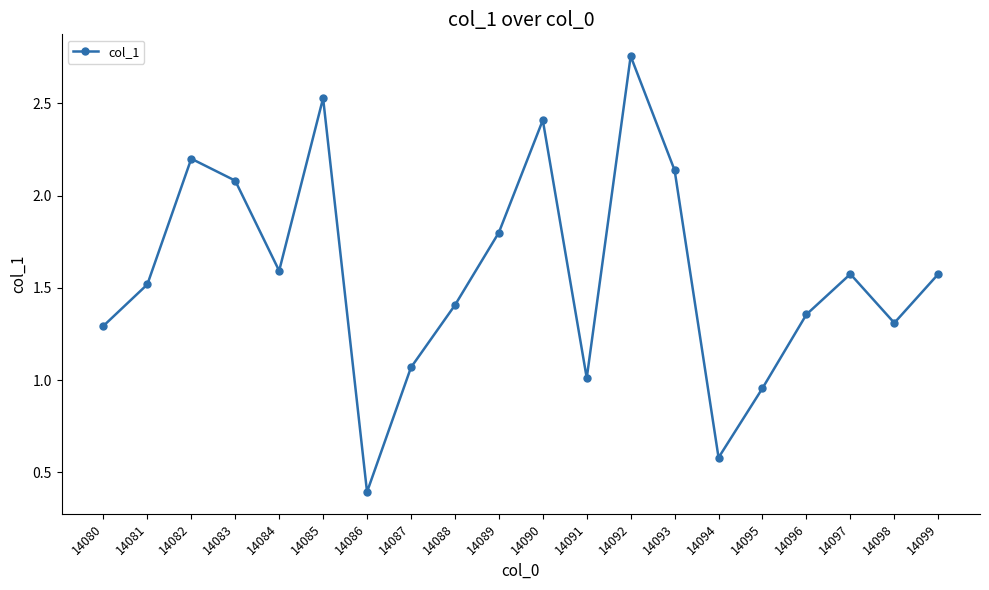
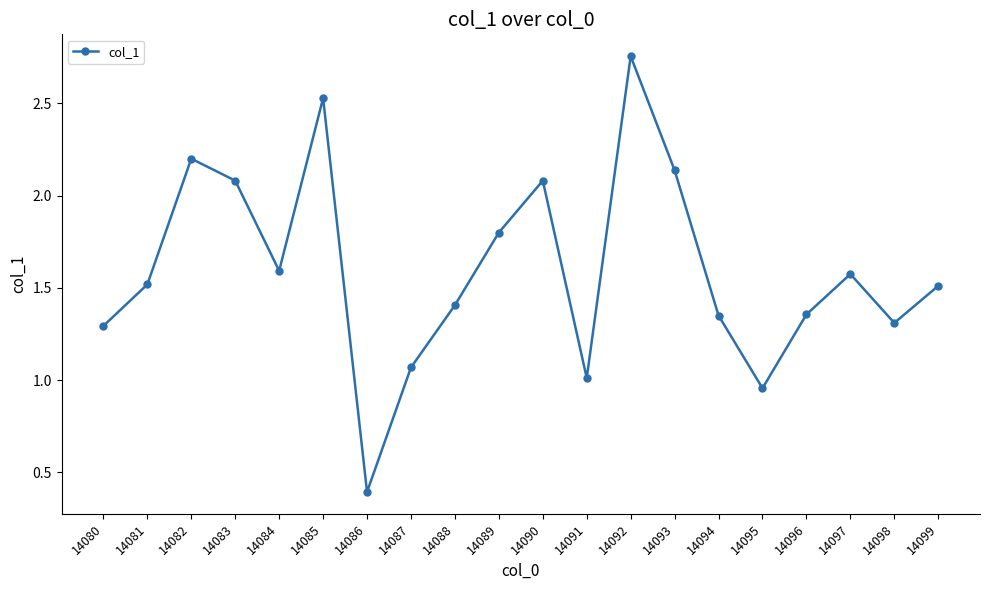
14090: 2.41 -> 2.08
14094: 0.58 -> 1.35
14099: 1.58 -> 1.51
